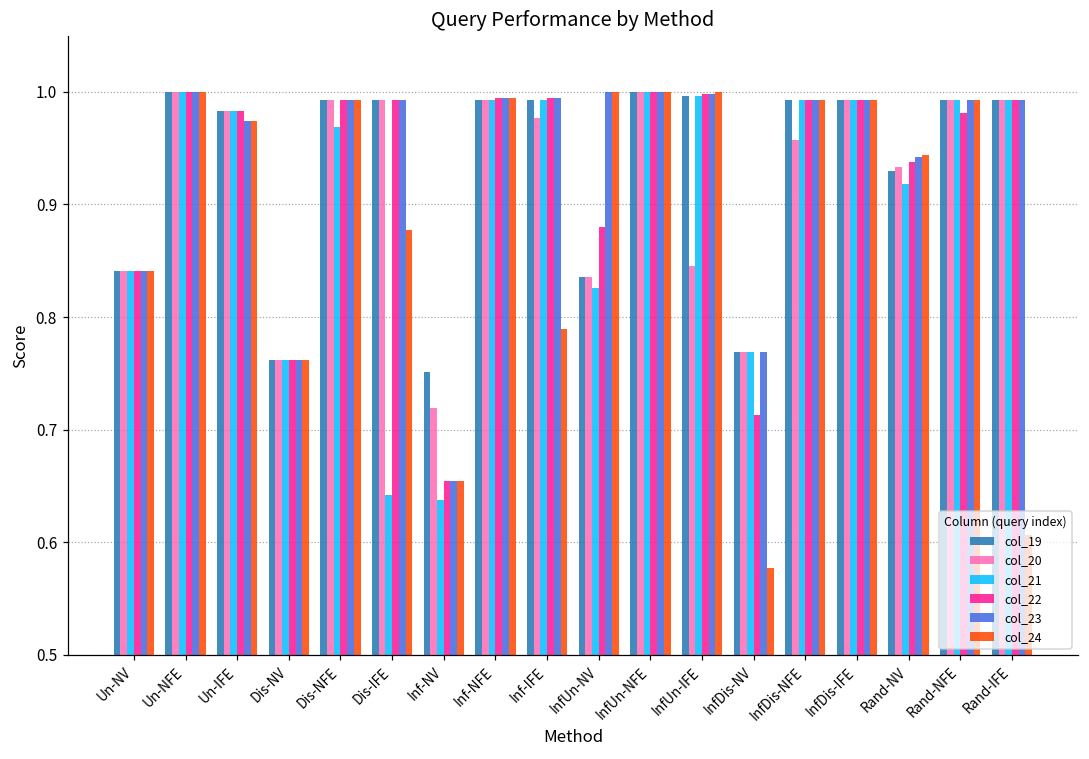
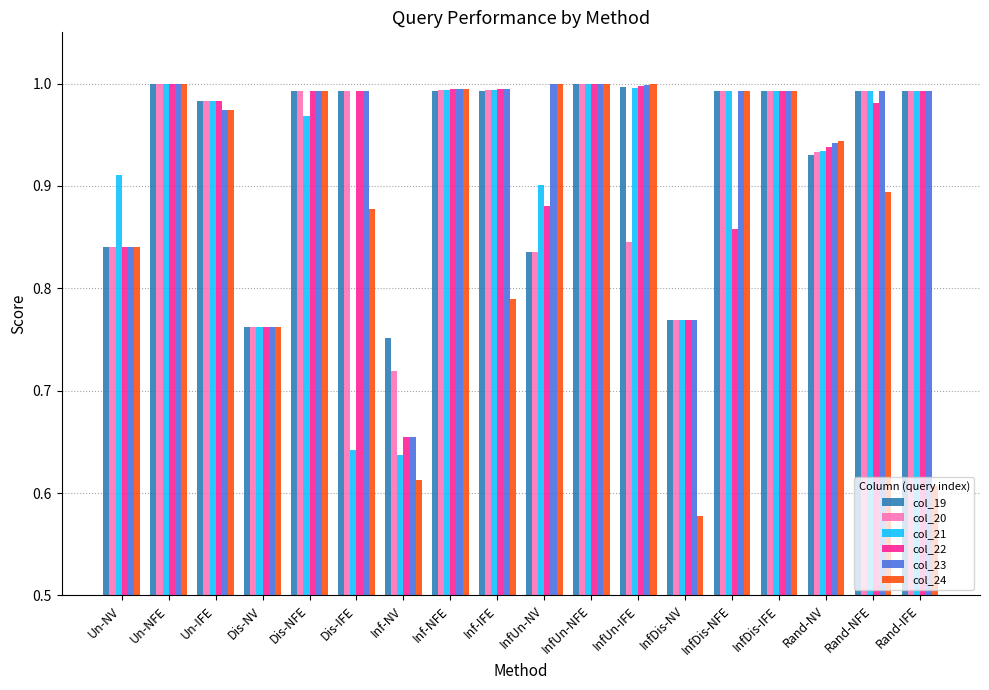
col_21, Un-NV: 0.841 -> 0.910
col_24, Inf-NV: 0.654 -> 0.612
col_20, Inf-IFE: 0.977 -> 0.993
col_21, InfUn-NV: 0.826 -> 0.901
col_22, InfDis-NV: 0.713 -> 0.769
col_20, InfDis-NFE: 0.958 -> 0.992
col_22, InfDis-NFE: 0.992 -> 0.858
col_21, Rand-NV: 0.918 -> 0.934
col_24, Rand-NFE: 0.993 -> 0.894
